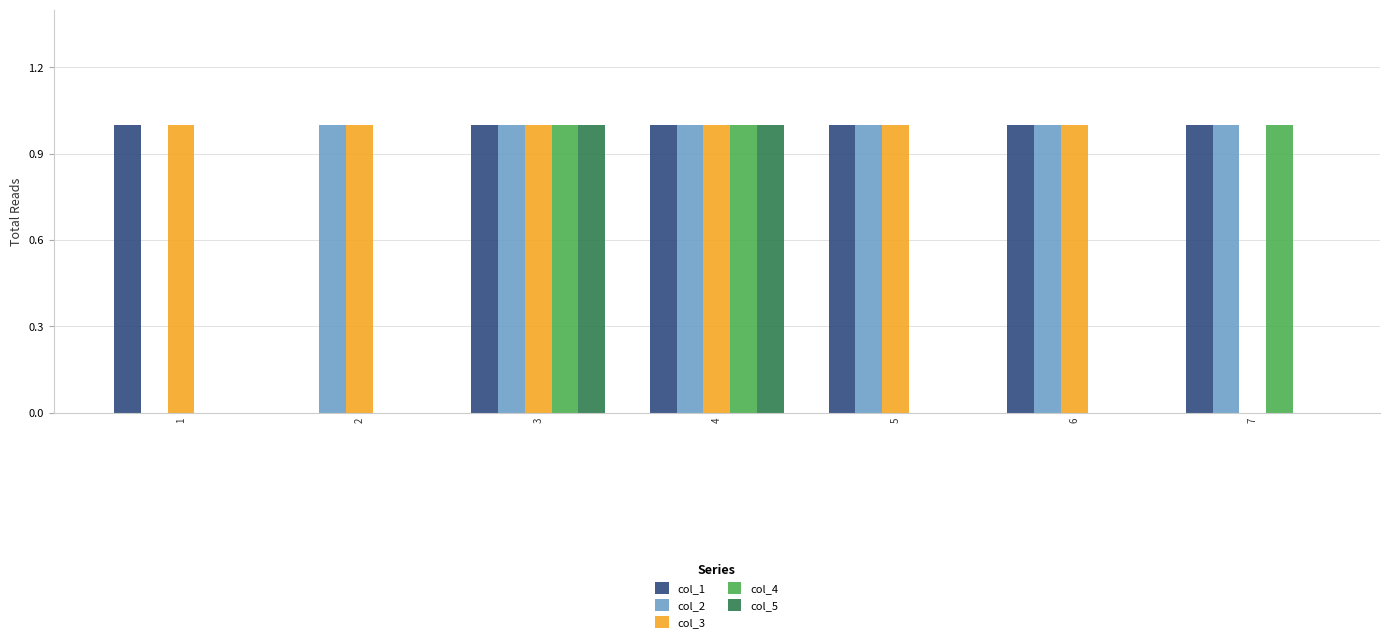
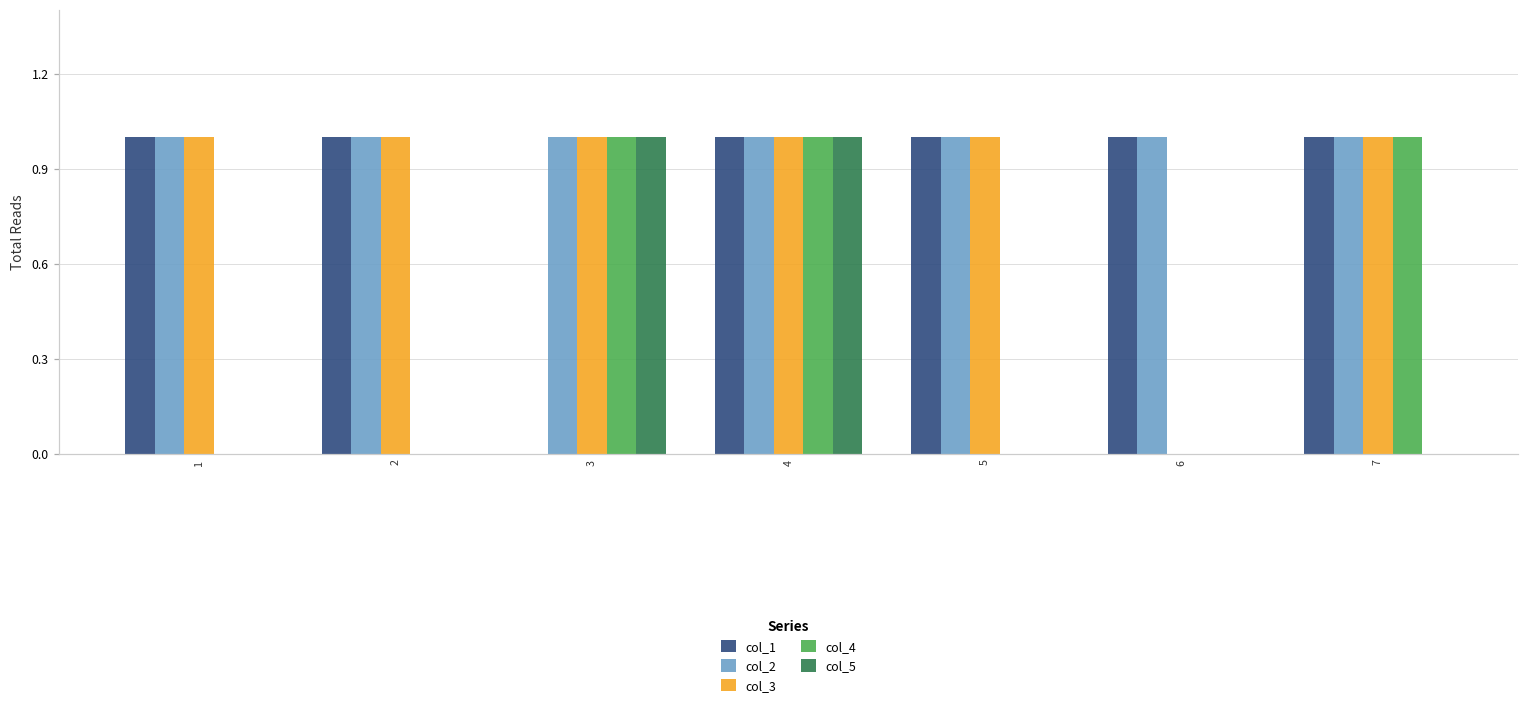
col_2, 1: 0 -> 1
col_1, 2: 0 -> 1
col_1, 3: 1 -> 0
col_3, 6: 1 -> 0
col_3, 7: 0 -> 1
